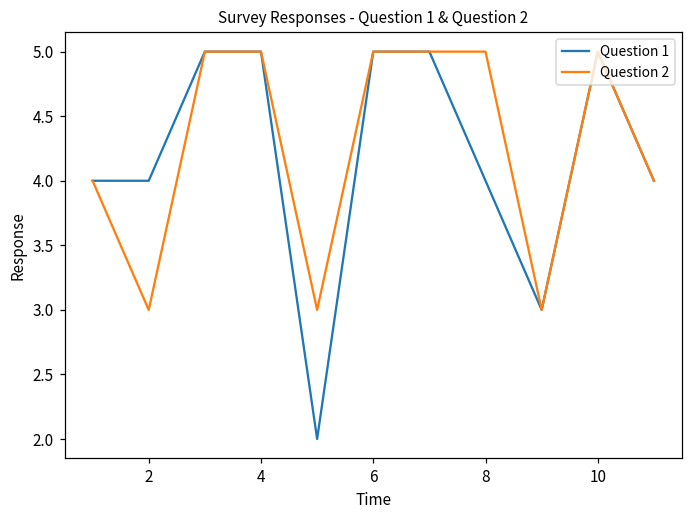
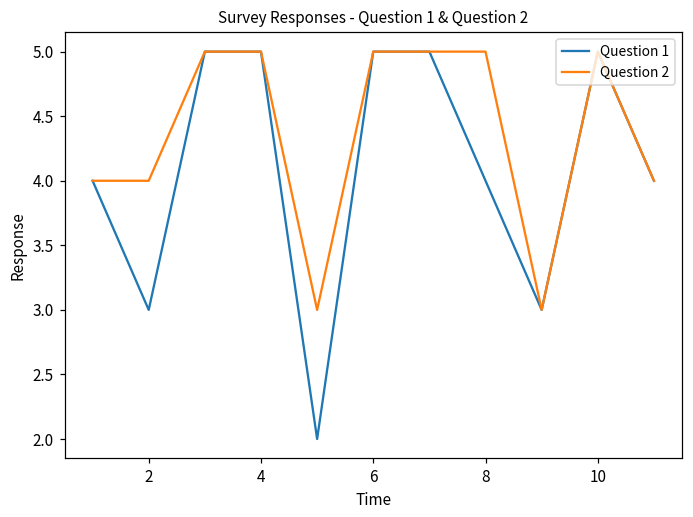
Question 1, 2: 4 -> 3
Question 2, 2: 3 -> 4
